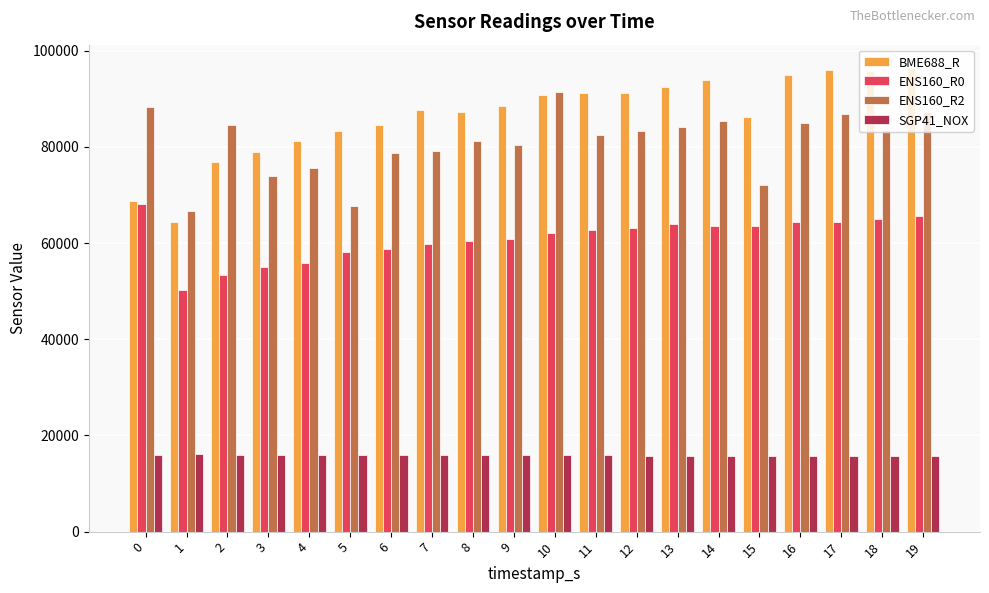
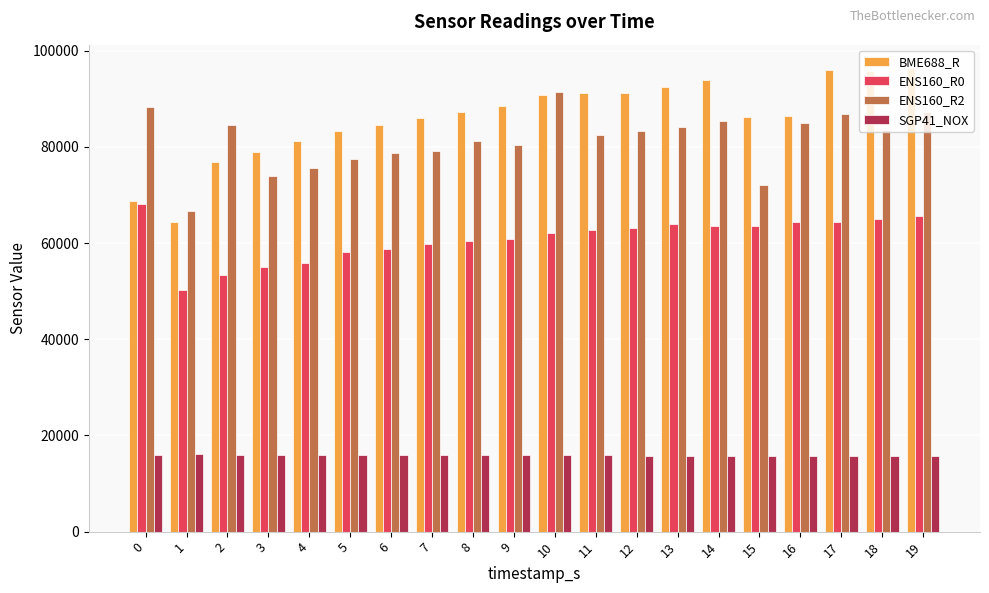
ENS160_R2, 5: 68000 -> 78000
BME688_R, 7: 88000 -> 86000
BME688_R, 16: 95000 -> 86000
